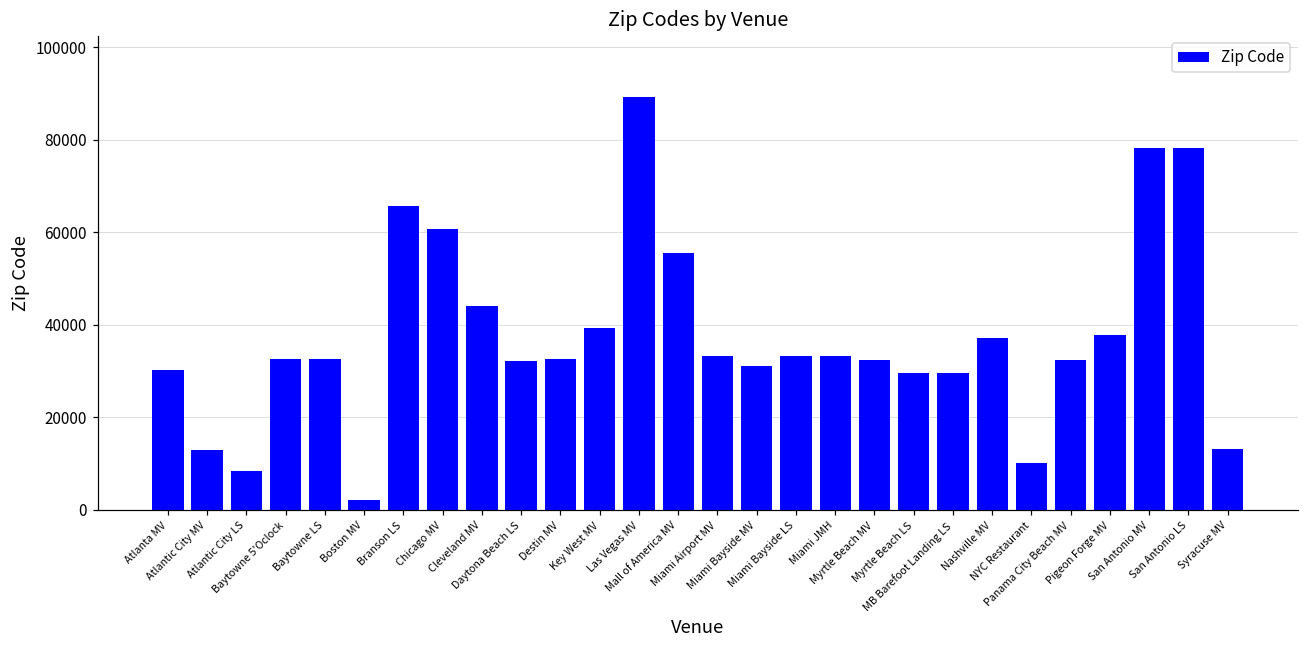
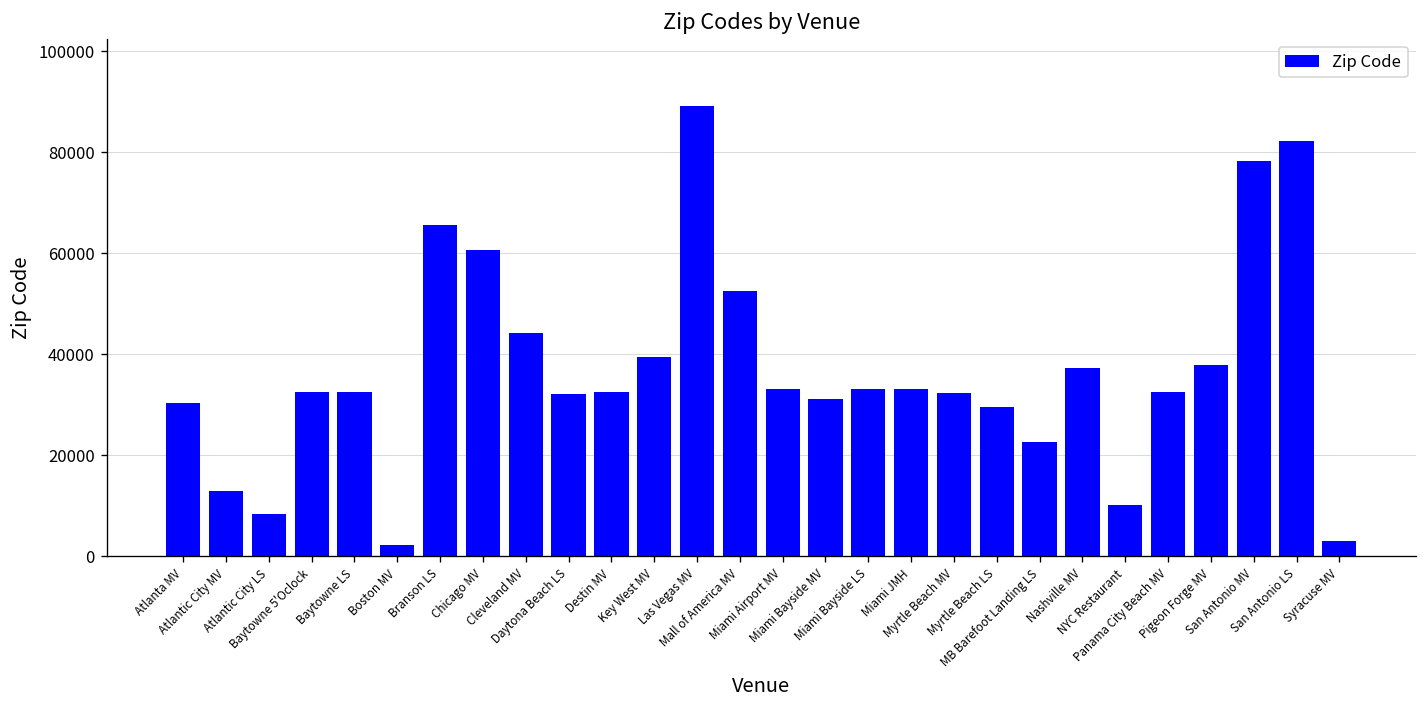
Mall of America MV: 55000 -> 53000
MB Barefoot Landing LS: 30000 -> 23000
San Antonio LS: 78000 -> 82000
Syracuse MV: 13000 -> 3000
